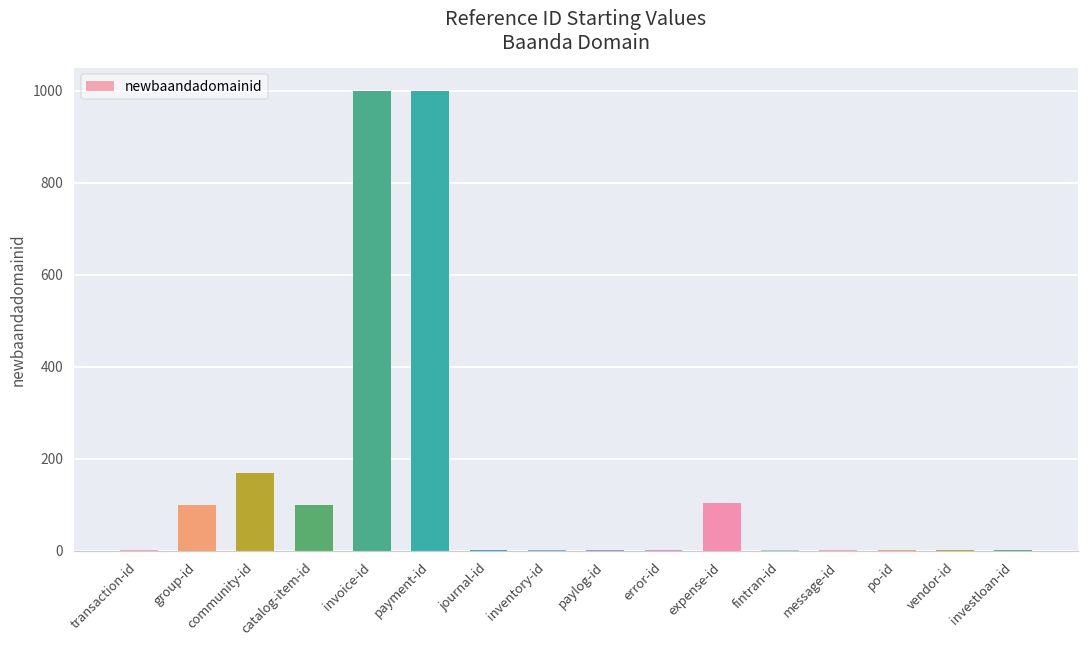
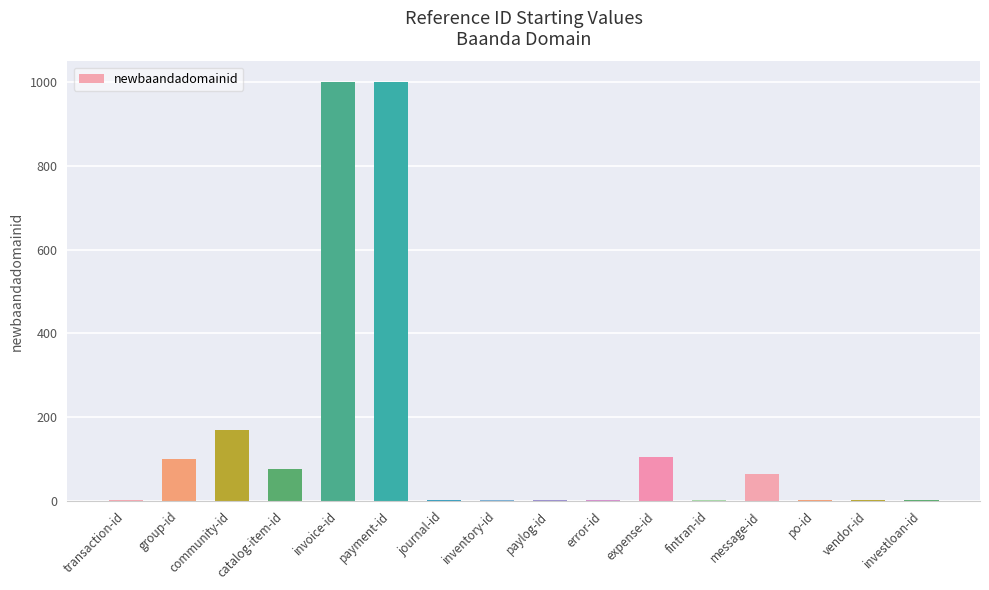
catalog-item-id: 100 -> 80
message-id: 0 -> 60
